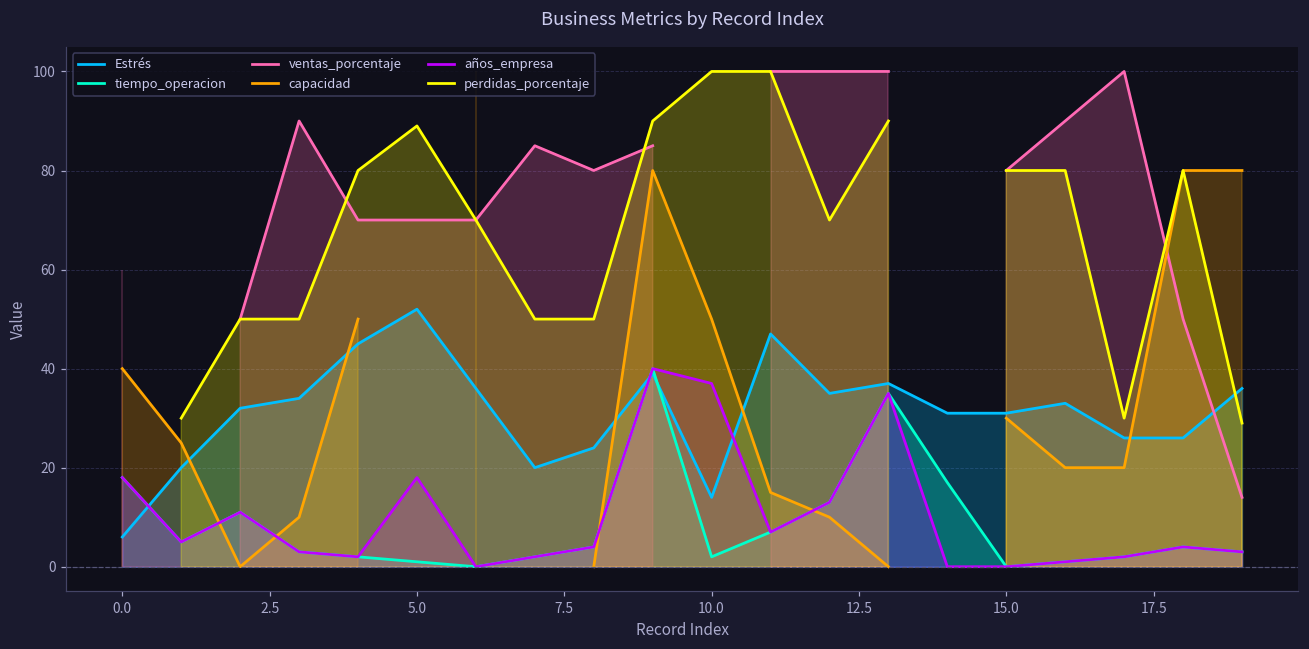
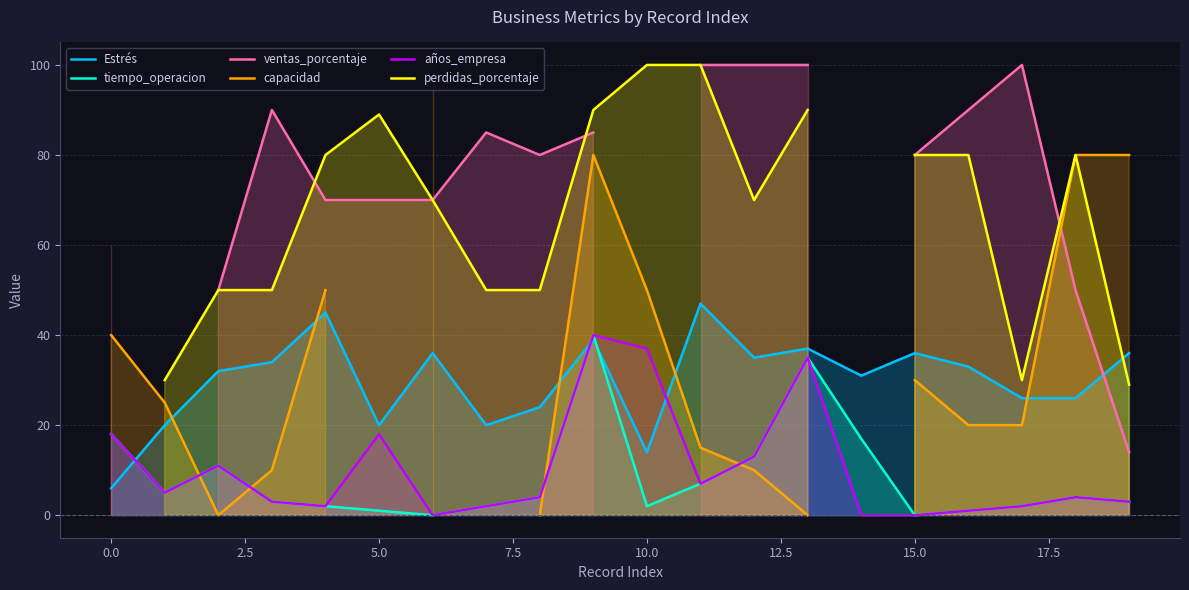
Estrés, 5.0: 52 -> 20
Estrés, 15.0: 31 -> 36
